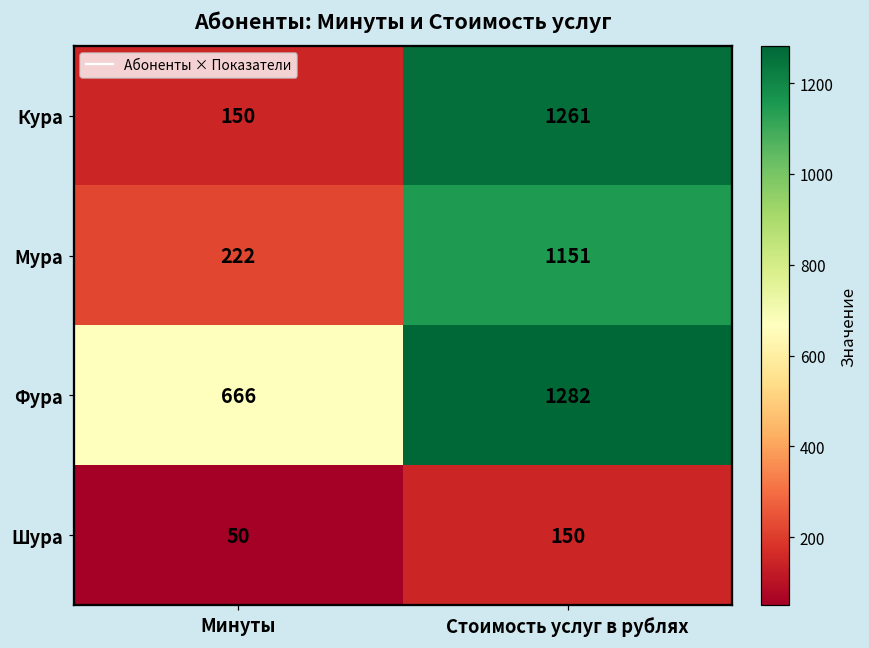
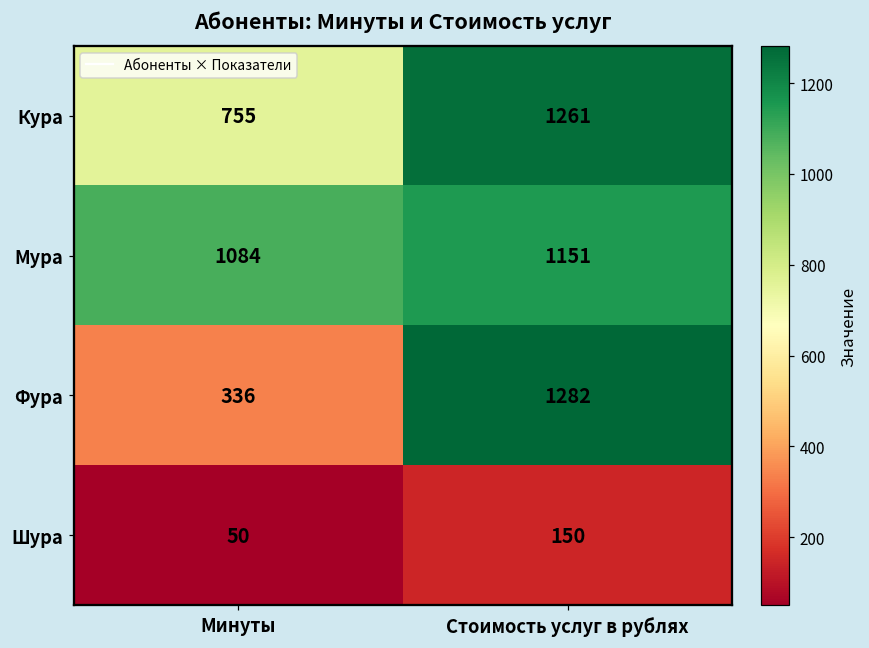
Кура, Минуты: 150 -> 755
Мура, Минуты: 222 -> 1084
Фура, Минуты: 666 -> 336
